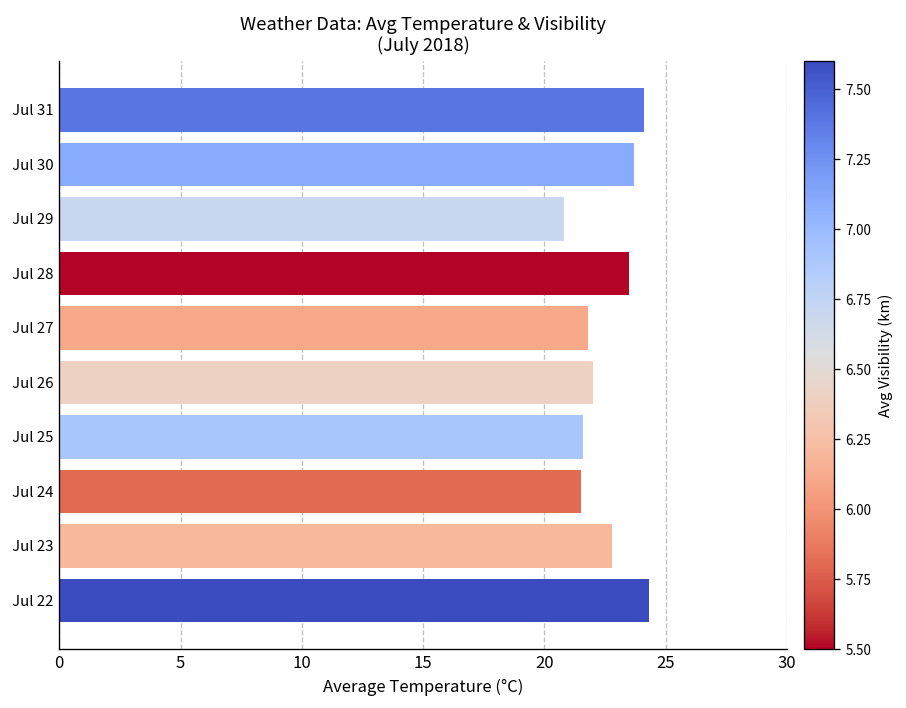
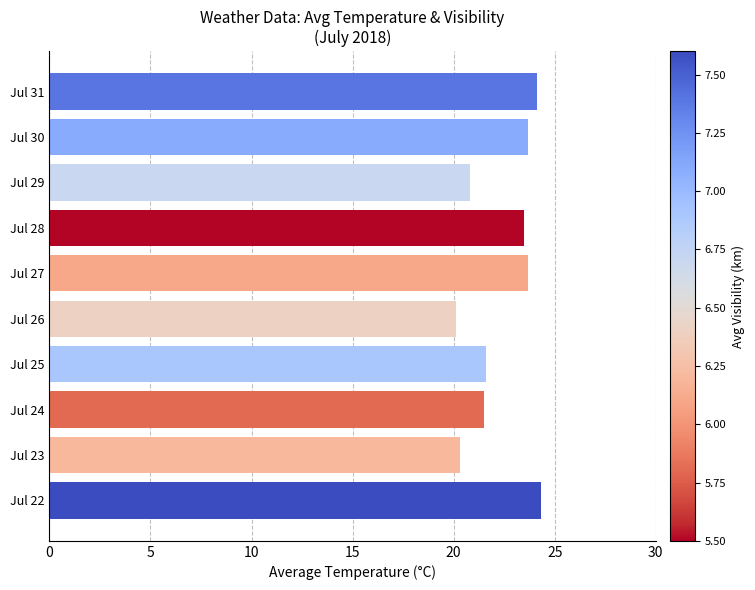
Jul 27: 21.8 -> 23.7
Jul 26: 22.0 -> 20.1
Jul 23: 22.8 -> 20.3
